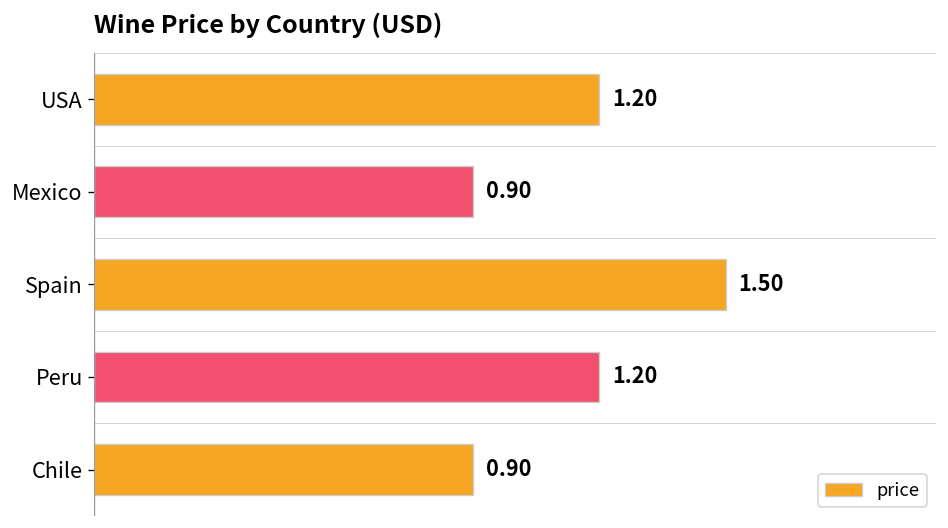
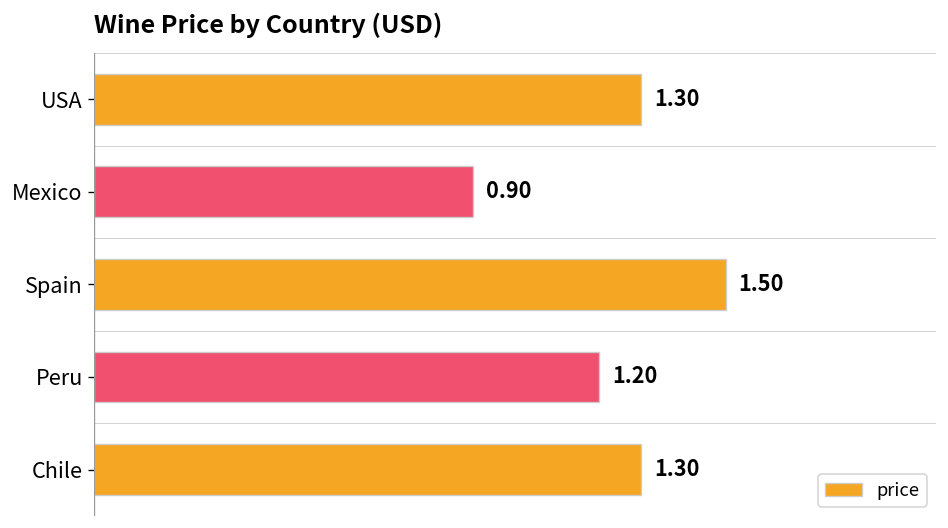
USA: 1.20 -> 1.30
Chile: 0.90 -> 1.30
